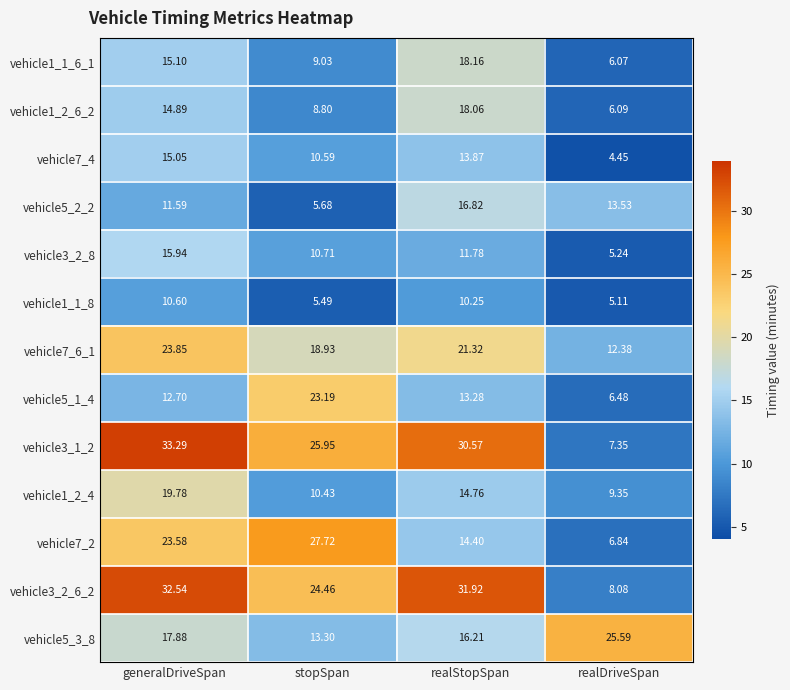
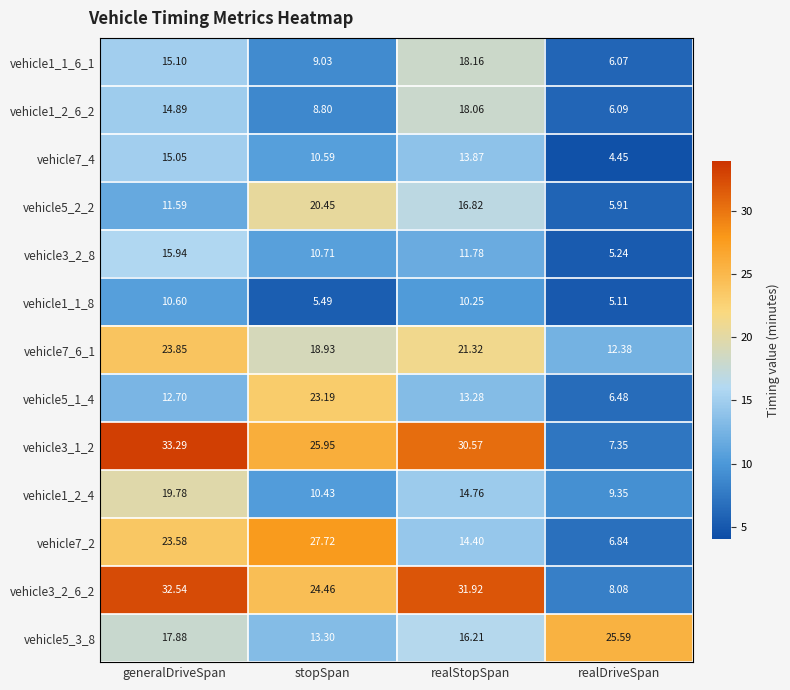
vehicle5_2_2, stopSpan: 5.68 -> 20.45
vehicle5_2_2, realDriveSpan: 13.53 -> 5.91
